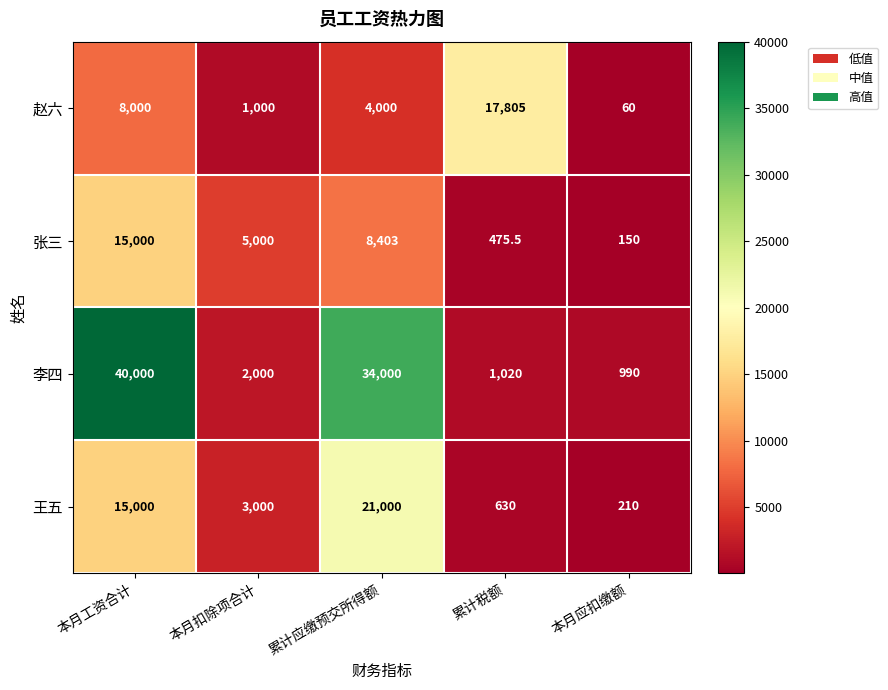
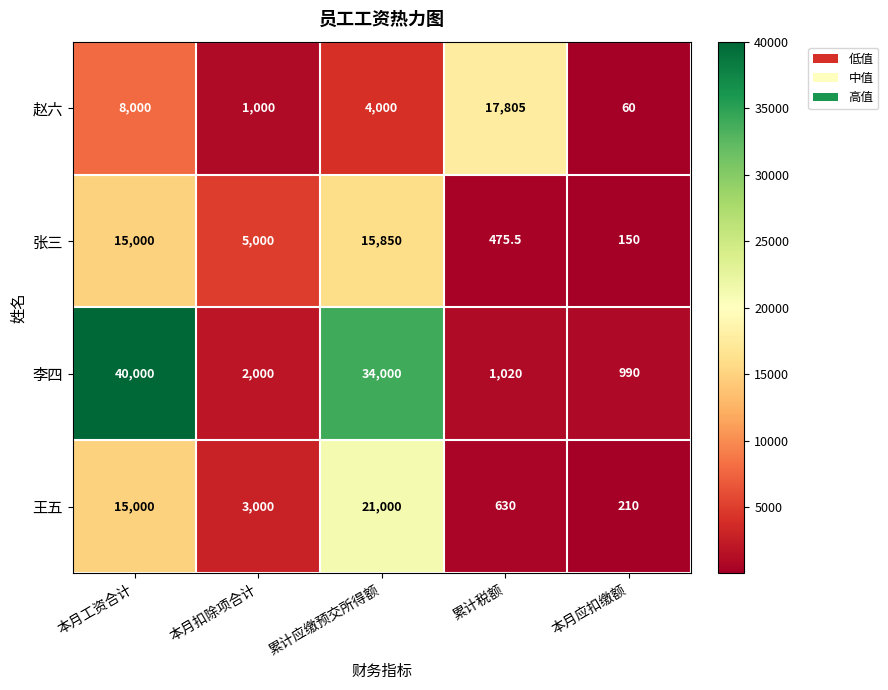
张三, 累计应缴预交所得额: 8,403 -> 15,850
